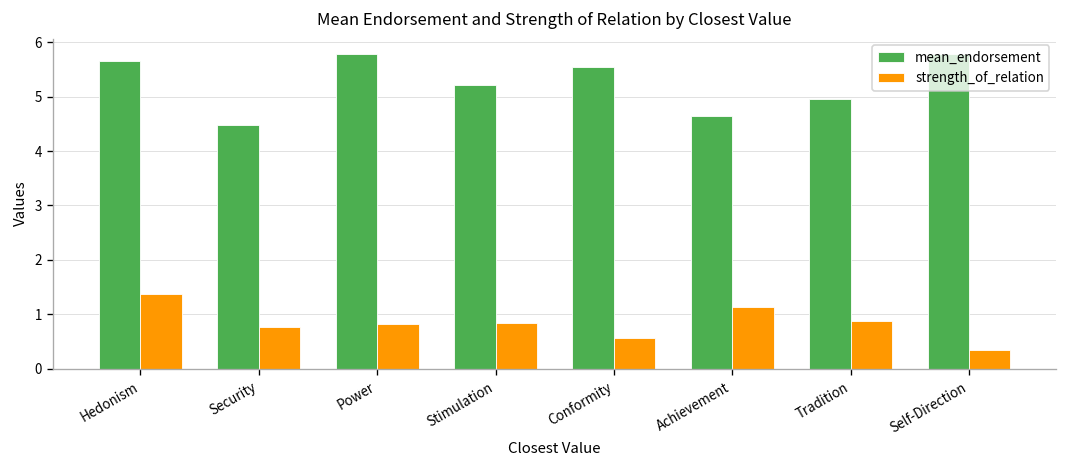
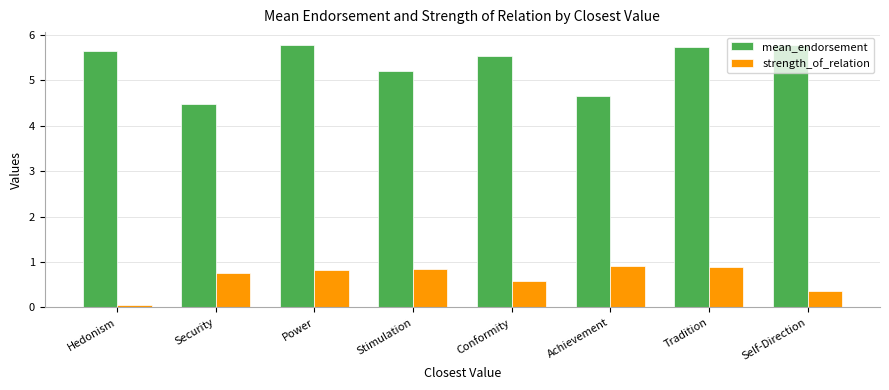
strength_of_relation, Hedonism: 1.4 -> 0.0
strength_of_relation, Achievement: 1.1 -> 0.9
mean_endorsement, Tradition: 5.0 -> 5.7
